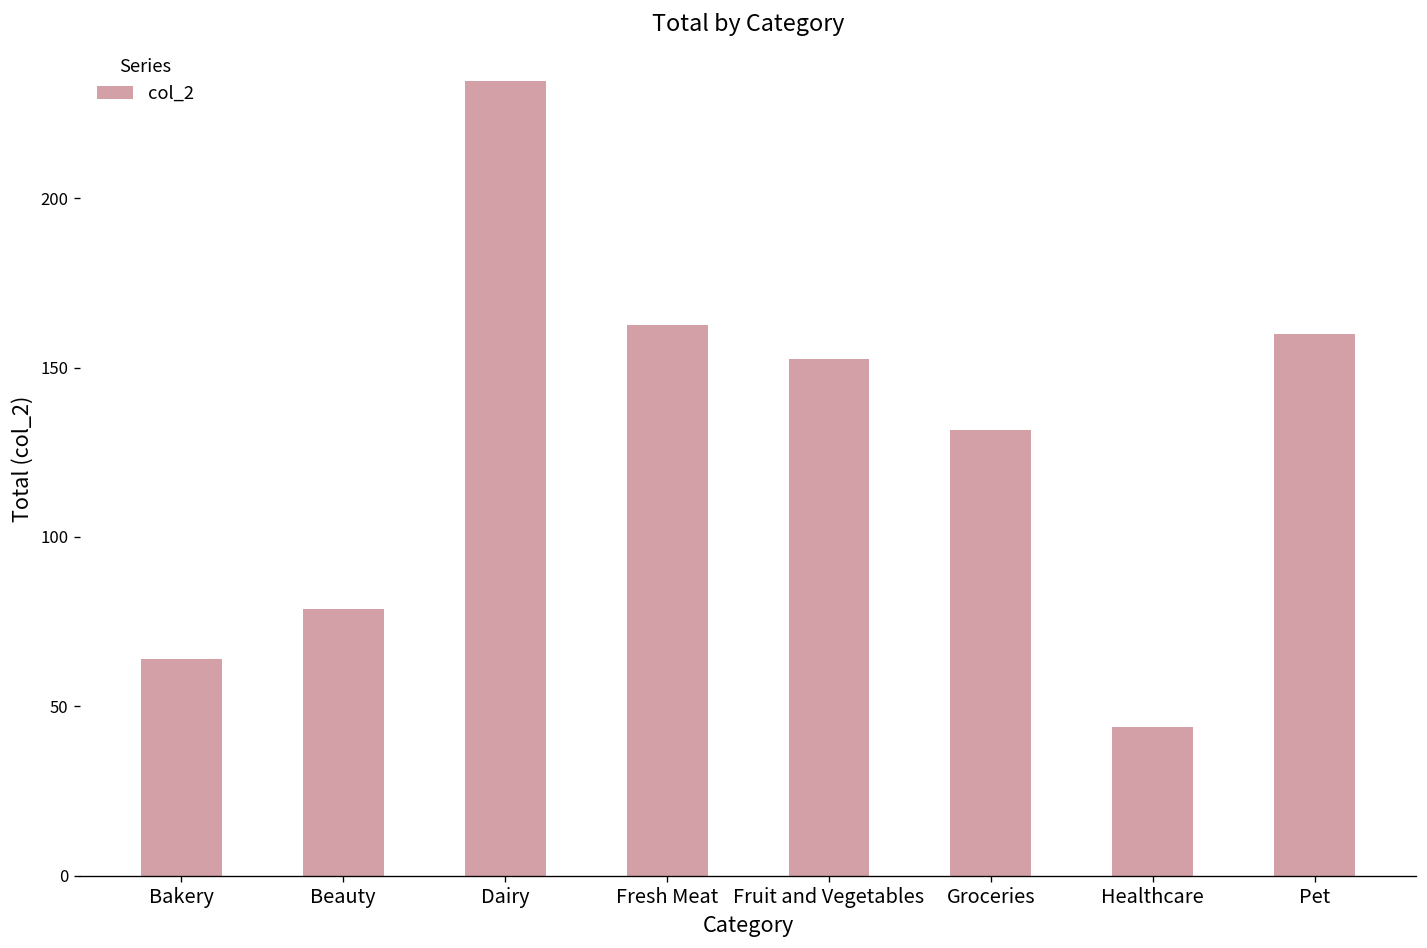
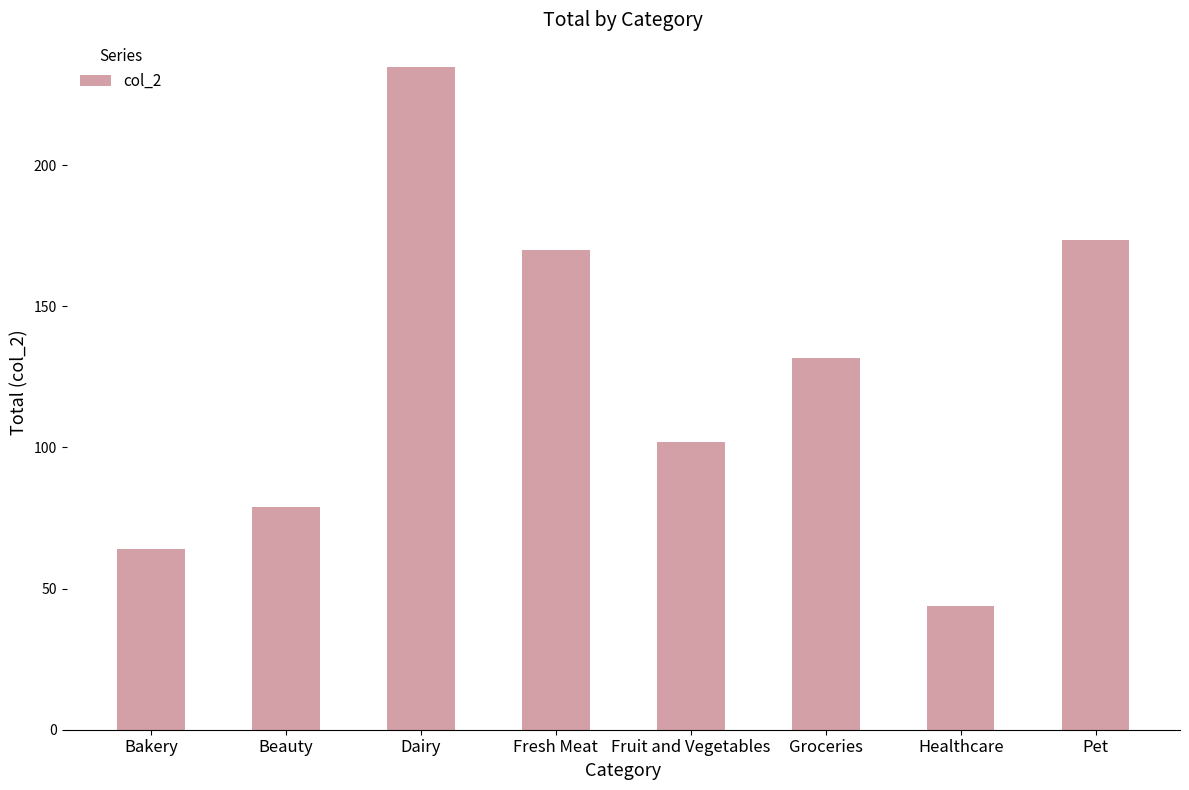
Fresh Meat: 162 -> 170
Fruit and Vegetables: 153 -> 102
Pet: 160 -> 174
